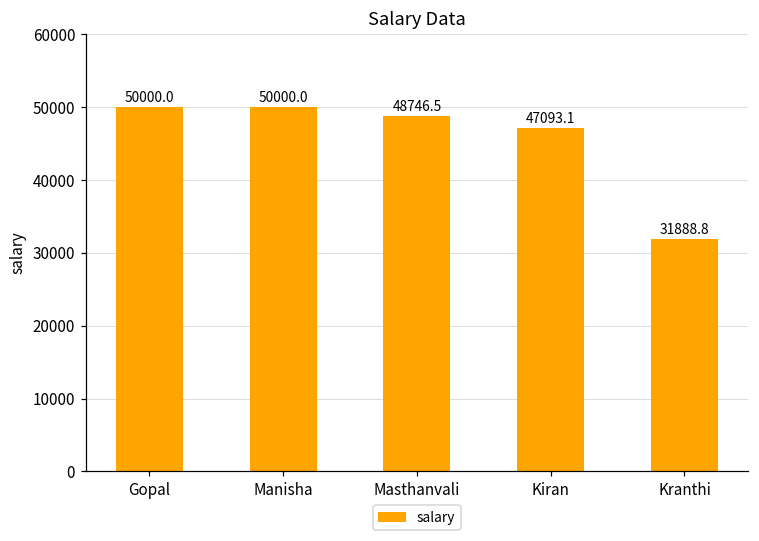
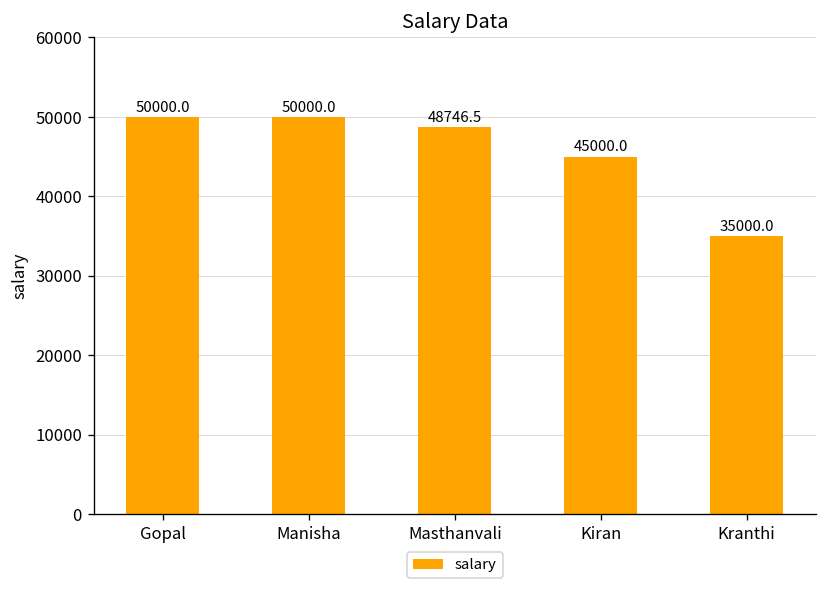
Kiran: 47093.1 -> 45000.0
Kranthi: 31888.8 -> 35000.0
